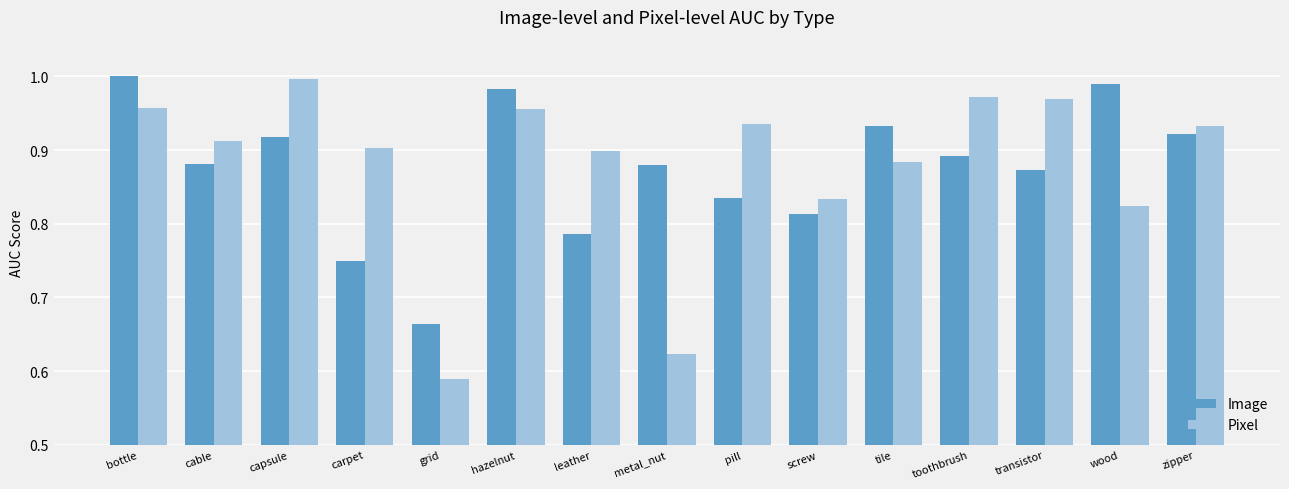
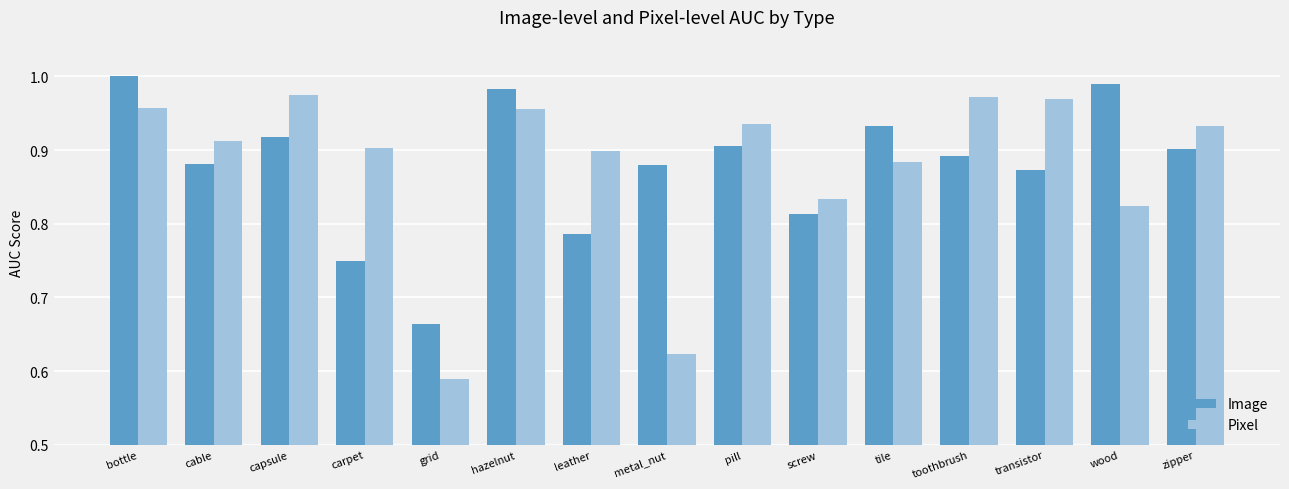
Pixel, capsule: 1.00 -> 0.97
Image, pill: 0.83 -> 0.91
Image, zipper: 0.92 -> 0.90
